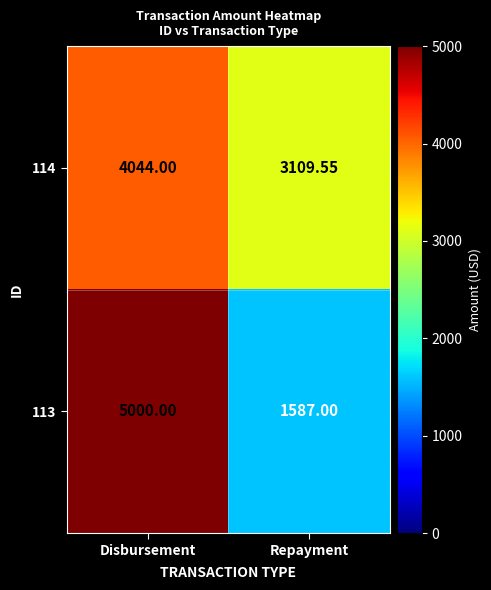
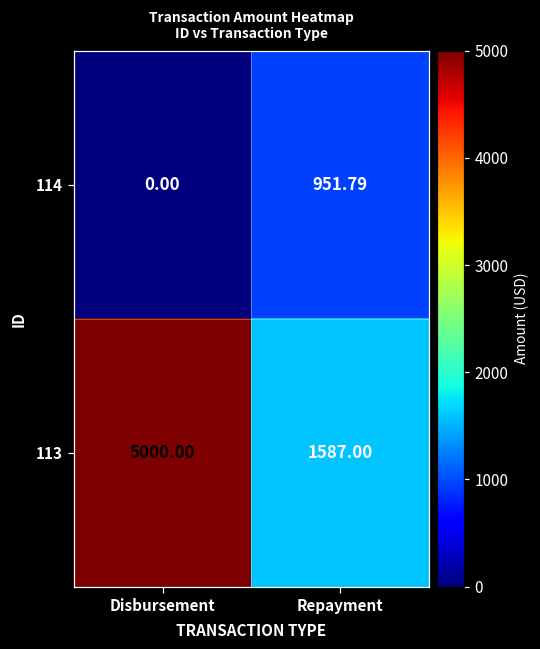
114, Disbursement: 4044.00 -> 0.00
114, Repayment: 3109.55 -> 951.79
